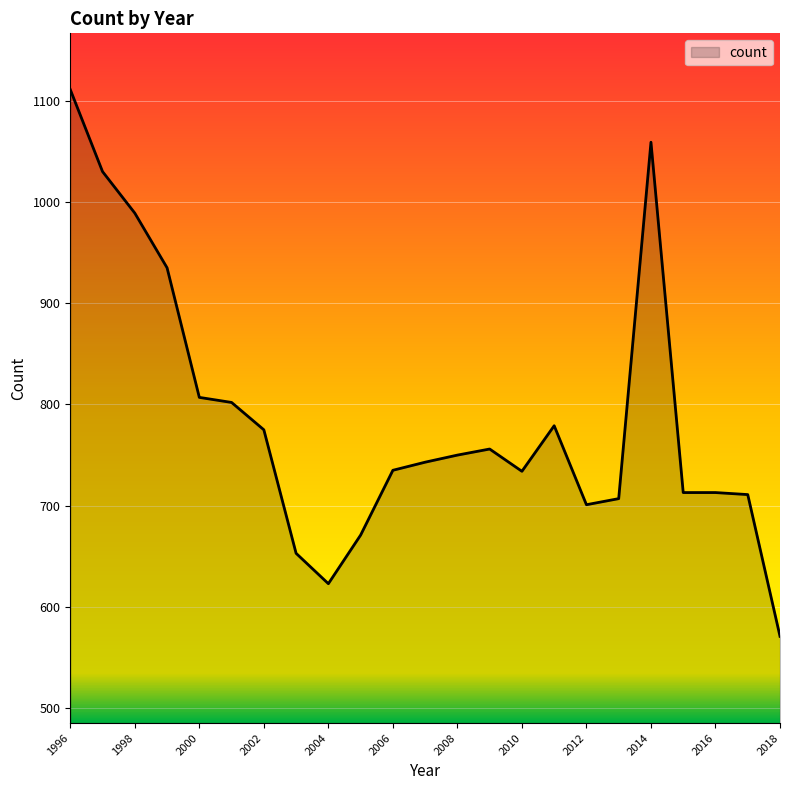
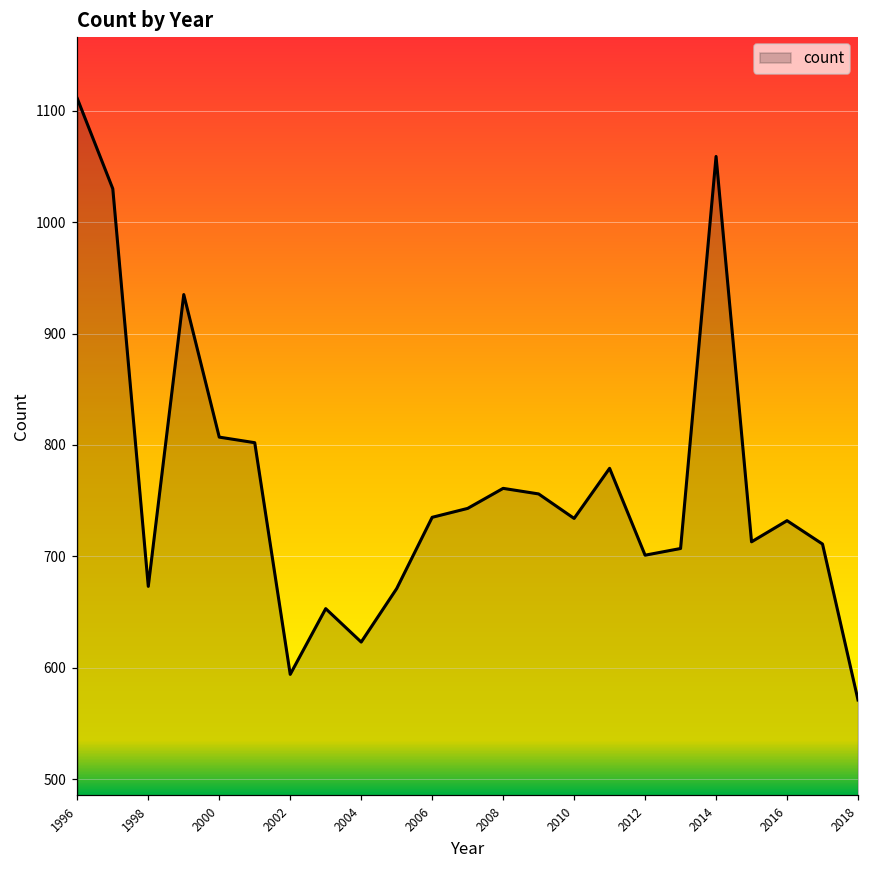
1998: 989 -> 673
2002: 775 -> 594
2008: 750 -> 761
2016: 713 -> 732
